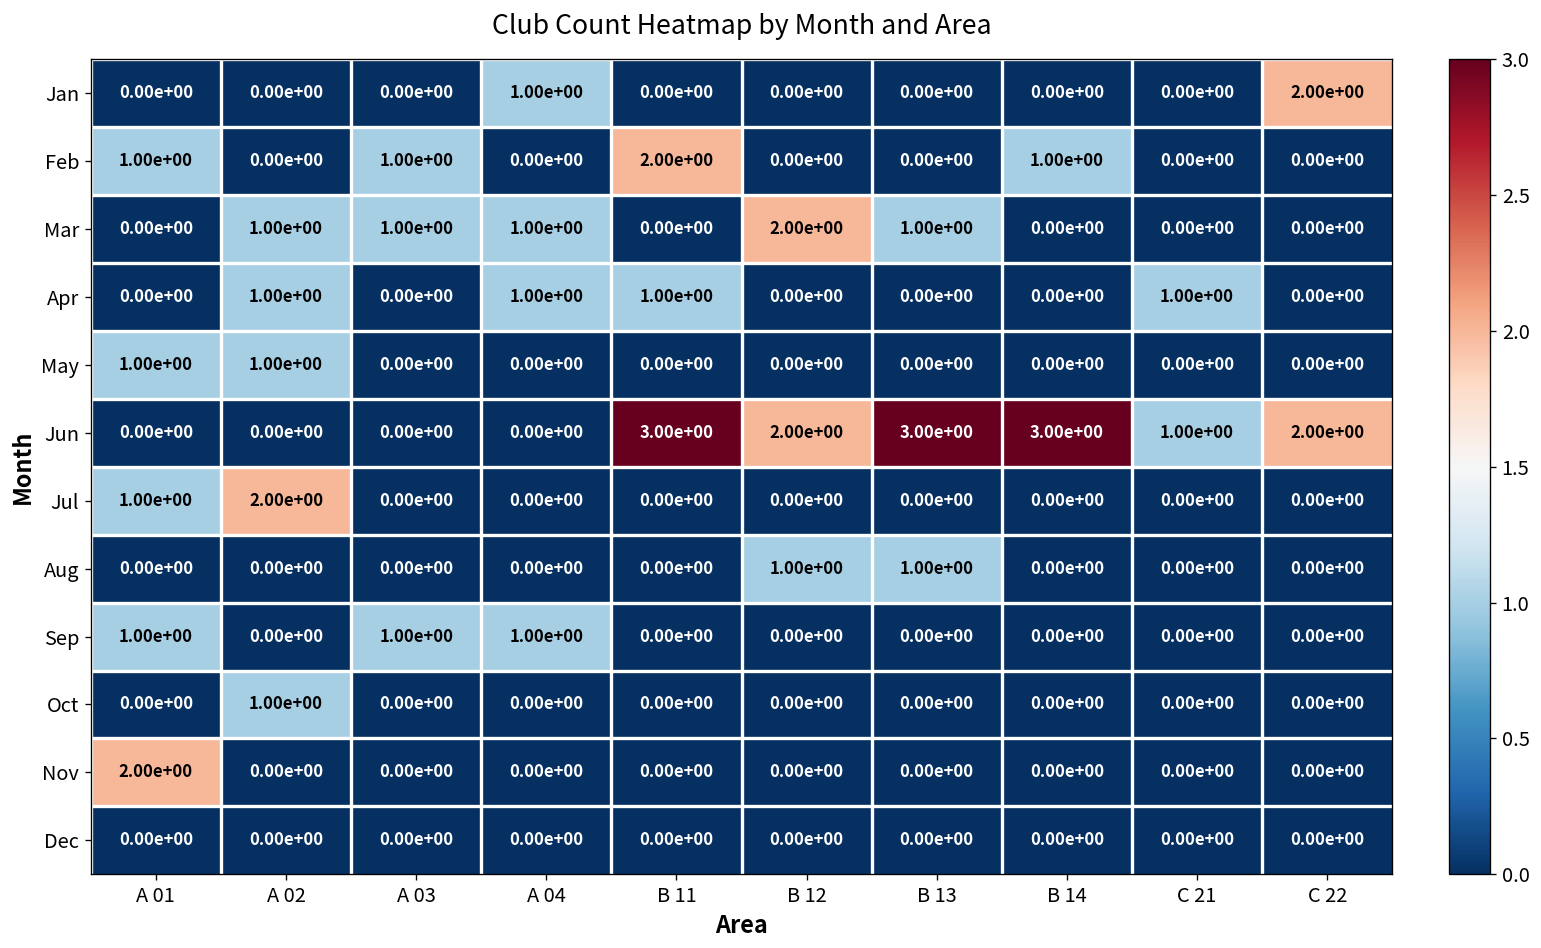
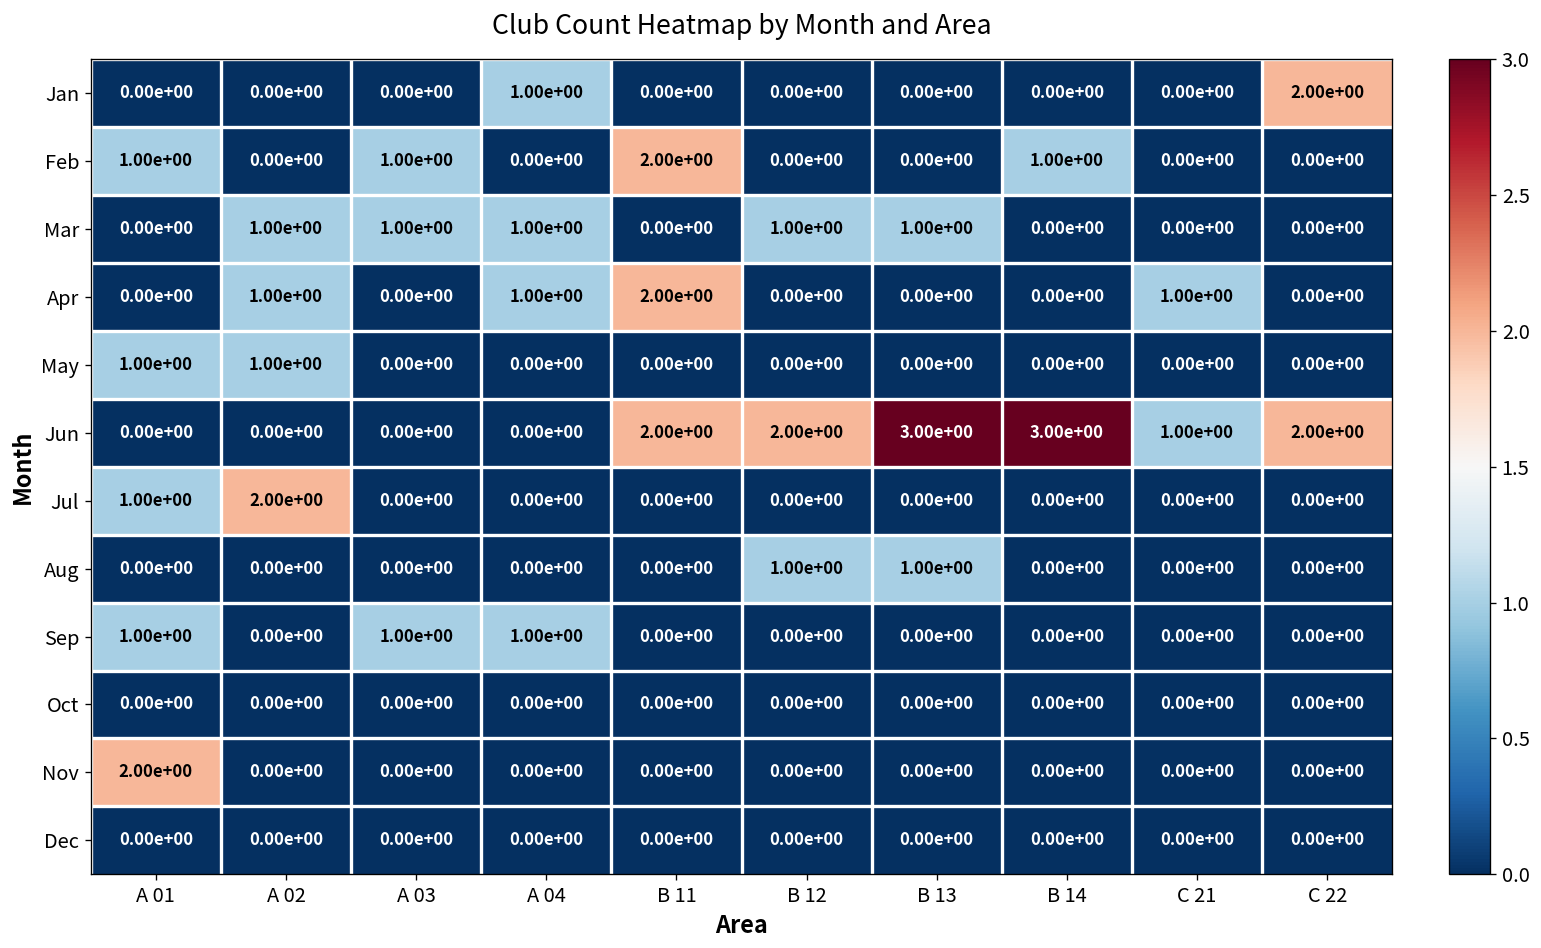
Mar, B 12: 2.00e+00 -> 1.00e+00
Apr, B 11: 1.00e+00 -> 2.00e+00
Jun, B 11: 3.00e+00 -> 2.00e+00
Oct, A 02: 1.00e+00 -> 0.00e+00
